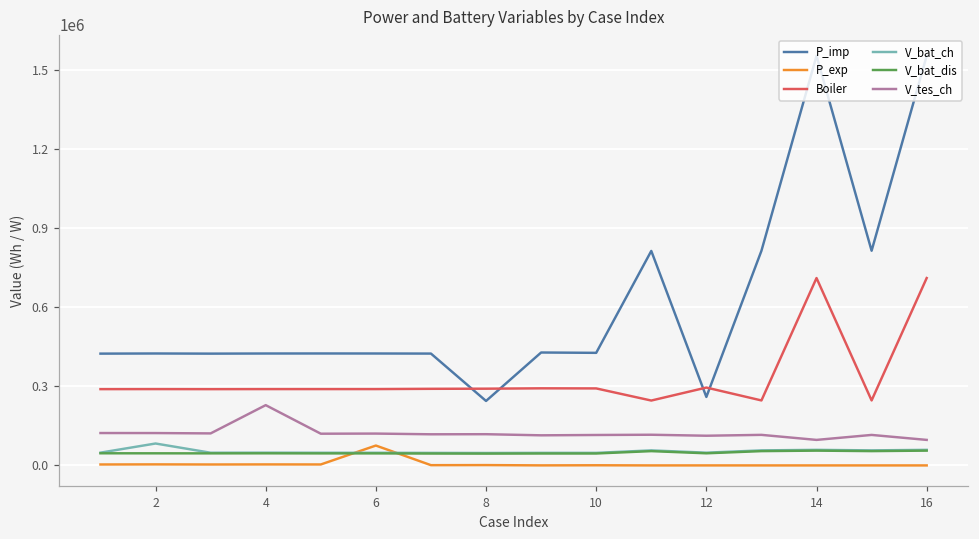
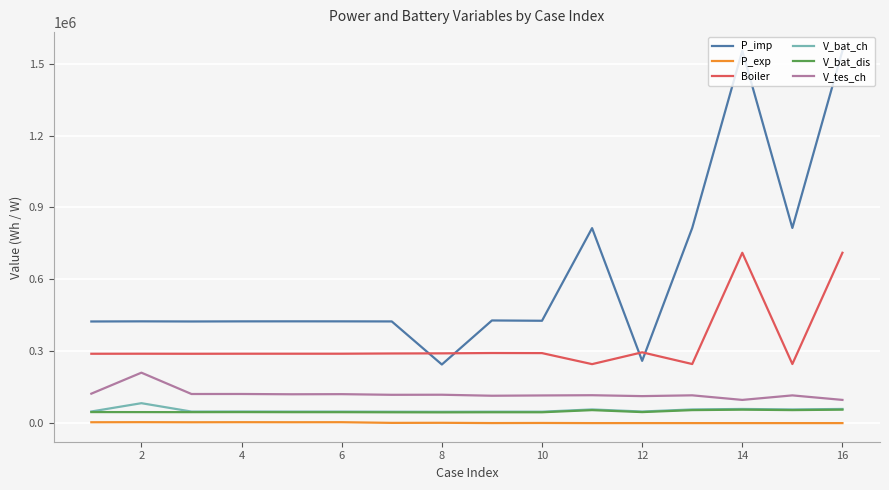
V_tes_ch, 2: 120000 -> 210000
V_tes_ch, 4: 230000 -> 120000
P_exp, 6: 80000 -> 0
